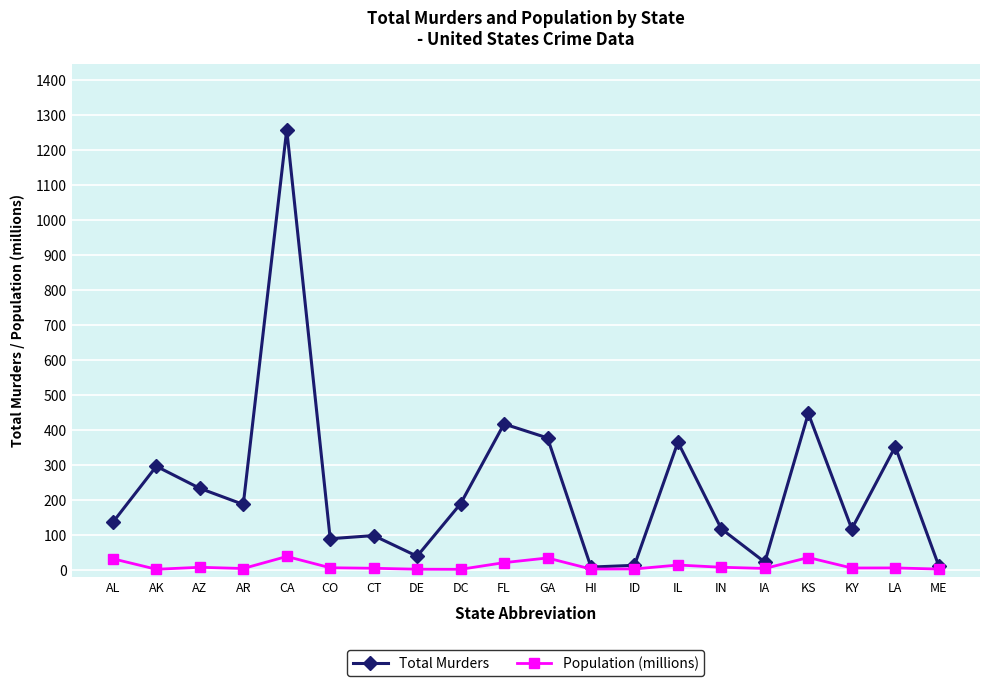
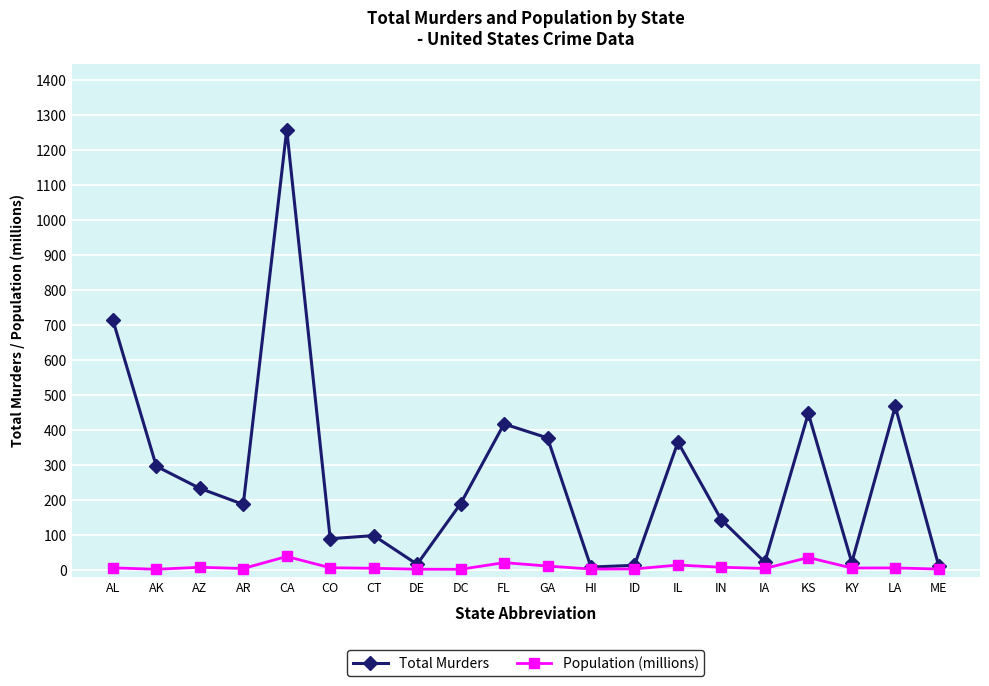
Total Murders, AL: 140 -> 710
Population (millions), AL: 30 -> 0
Total Murders, DE: 40 -> 20
Population (millions), GA: 30 -> 10
Total Murders, IN: 120 -> 140
Total Murders, KY: 120 -> 20
Total Murders, LA: 350 -> 470
